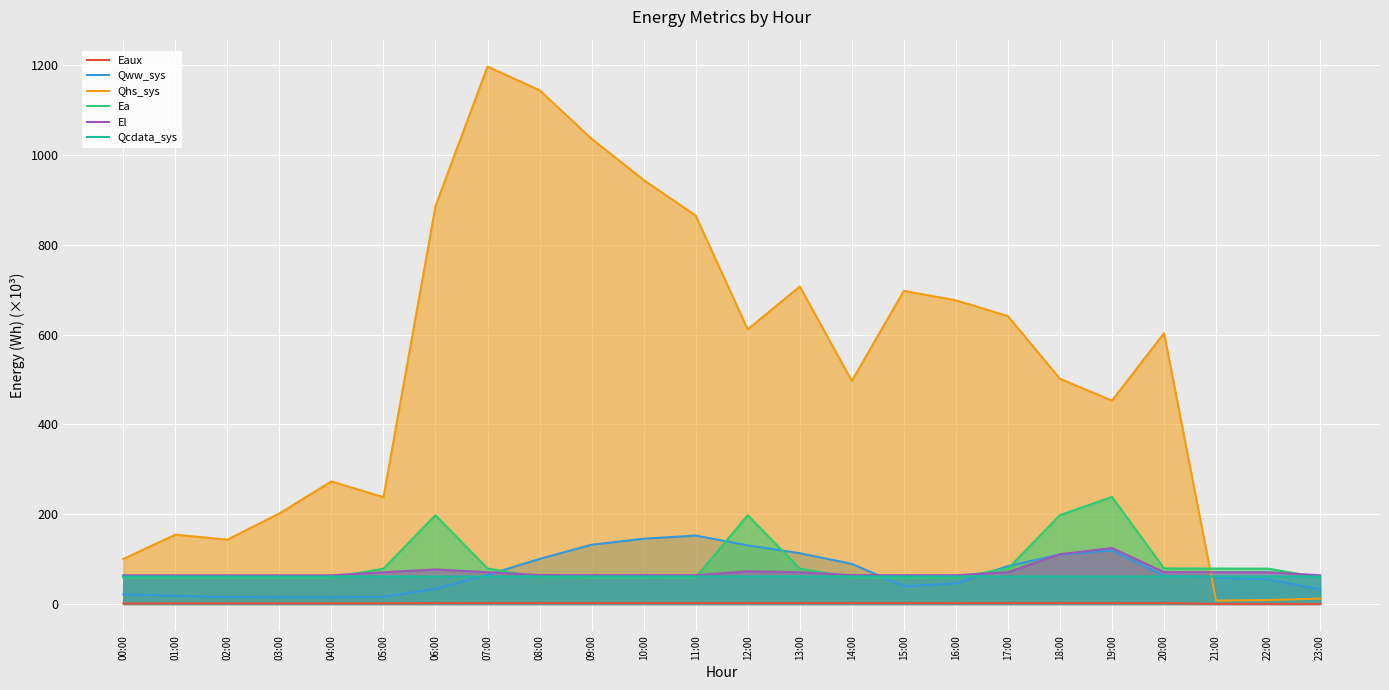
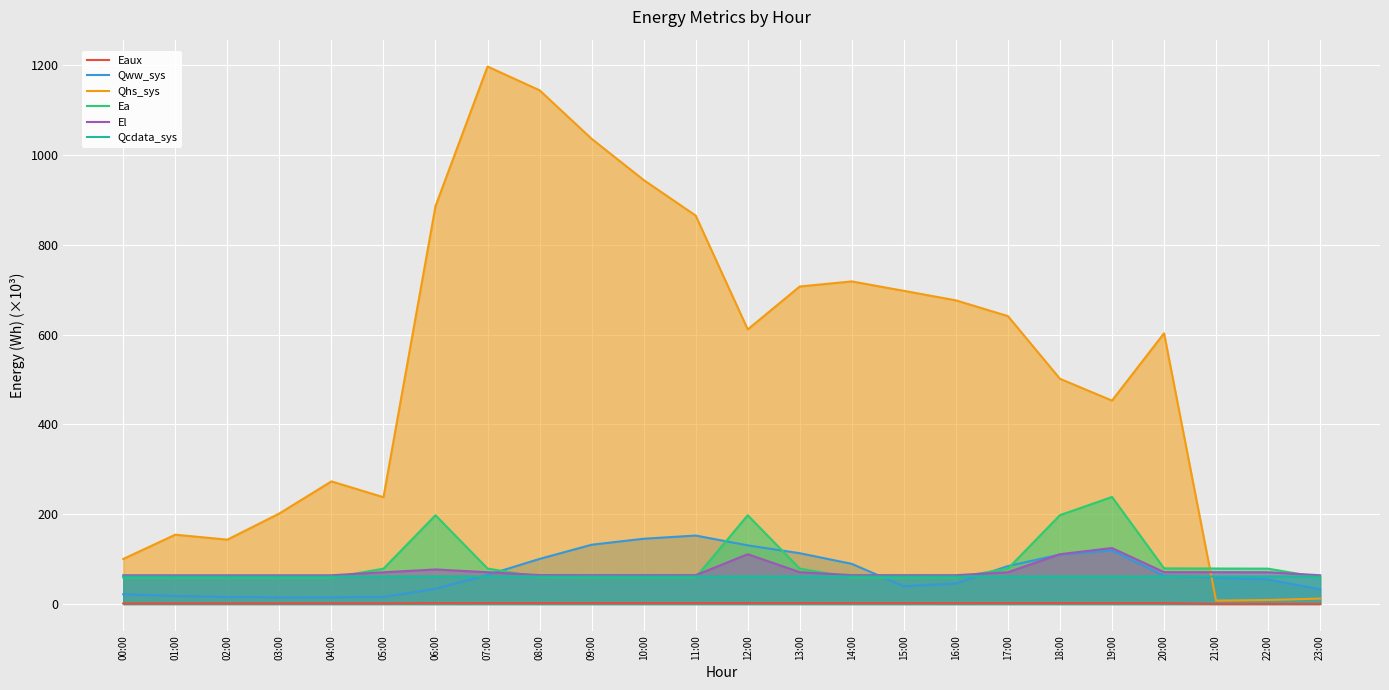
El, 12:00: 70 -> 110
Qhs_sys, 14:00: 500 -> 720
